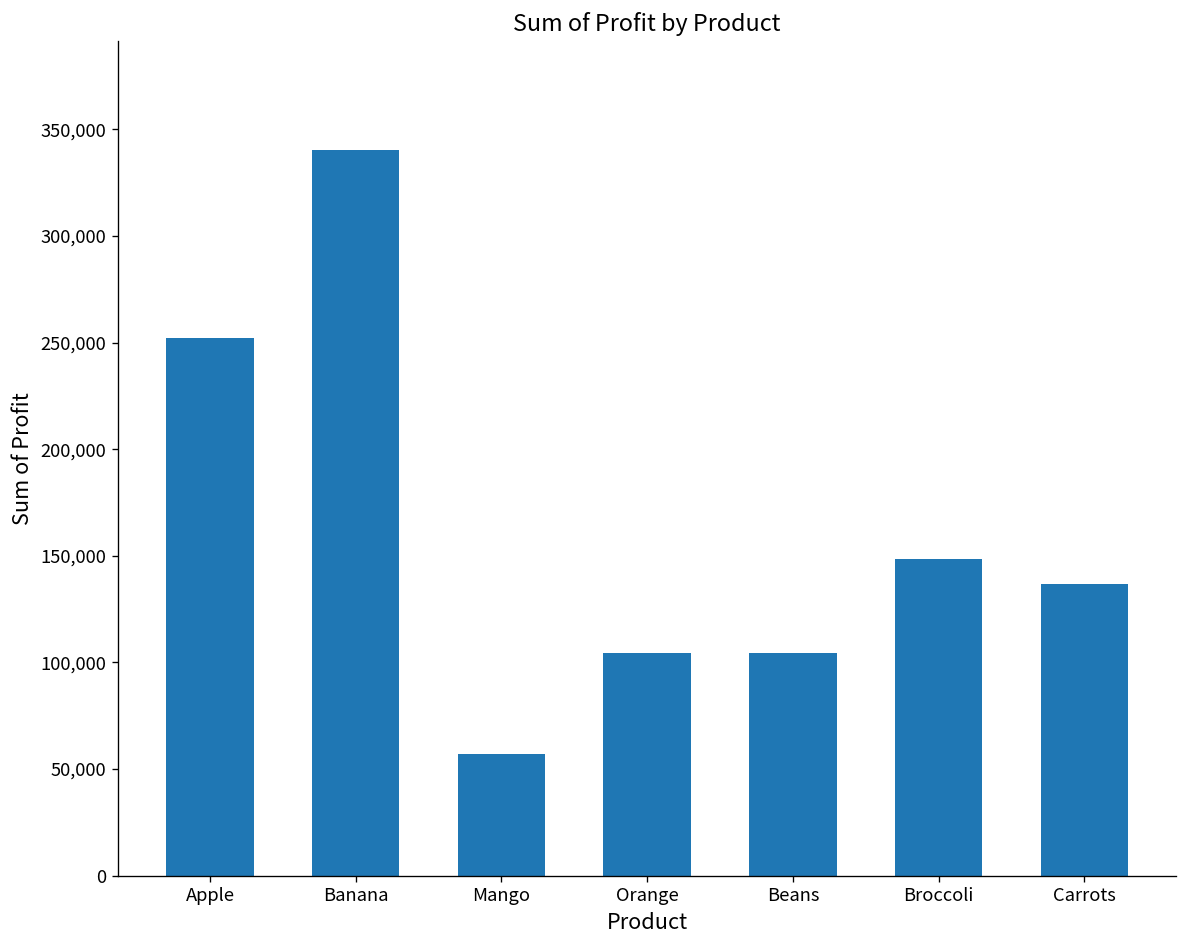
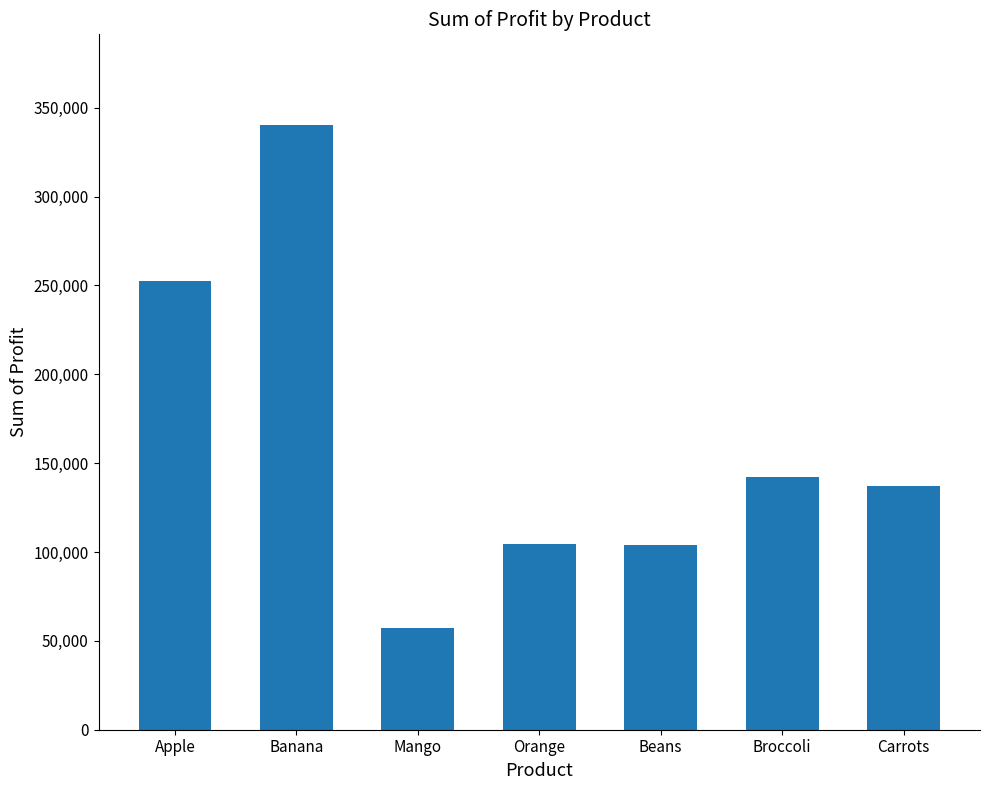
Broccoli: 148,000 -> 142,000
